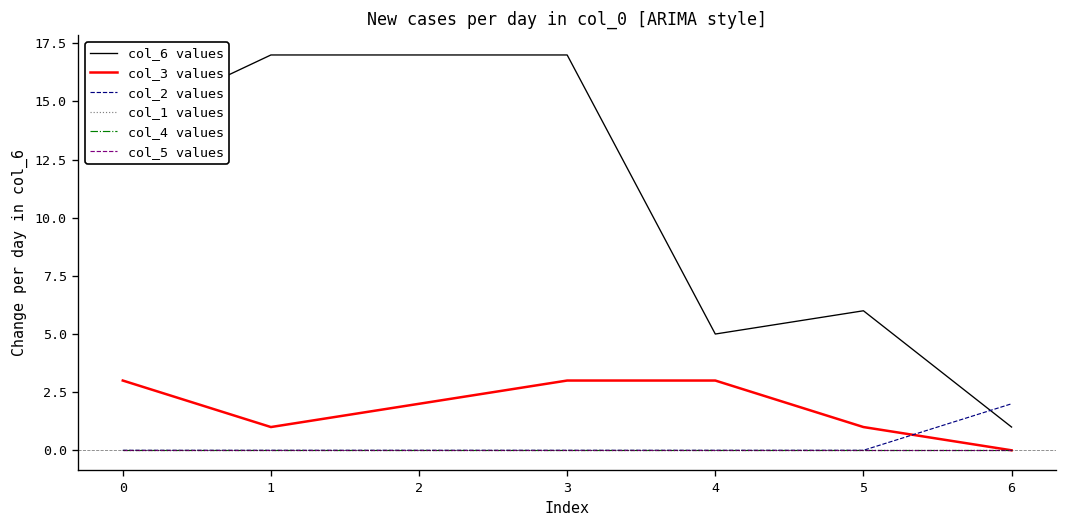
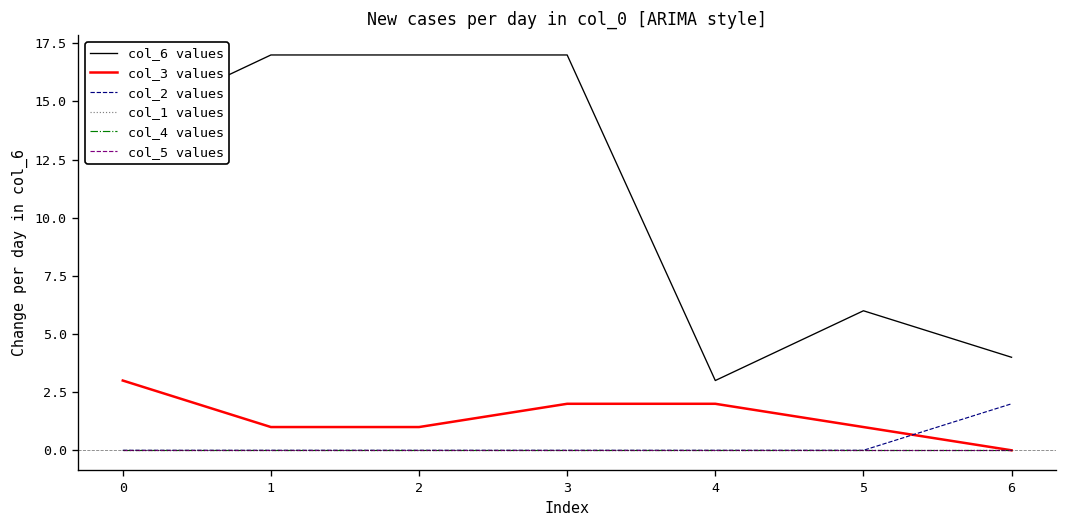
col_3 values, 2: 2 -> 1
col_3 values, 3: 3 -> 2
col_6 values, 4: 5 -> 3
col_3 values, 4: 3 -> 2
col_6 values, 6: 1 -> 4
